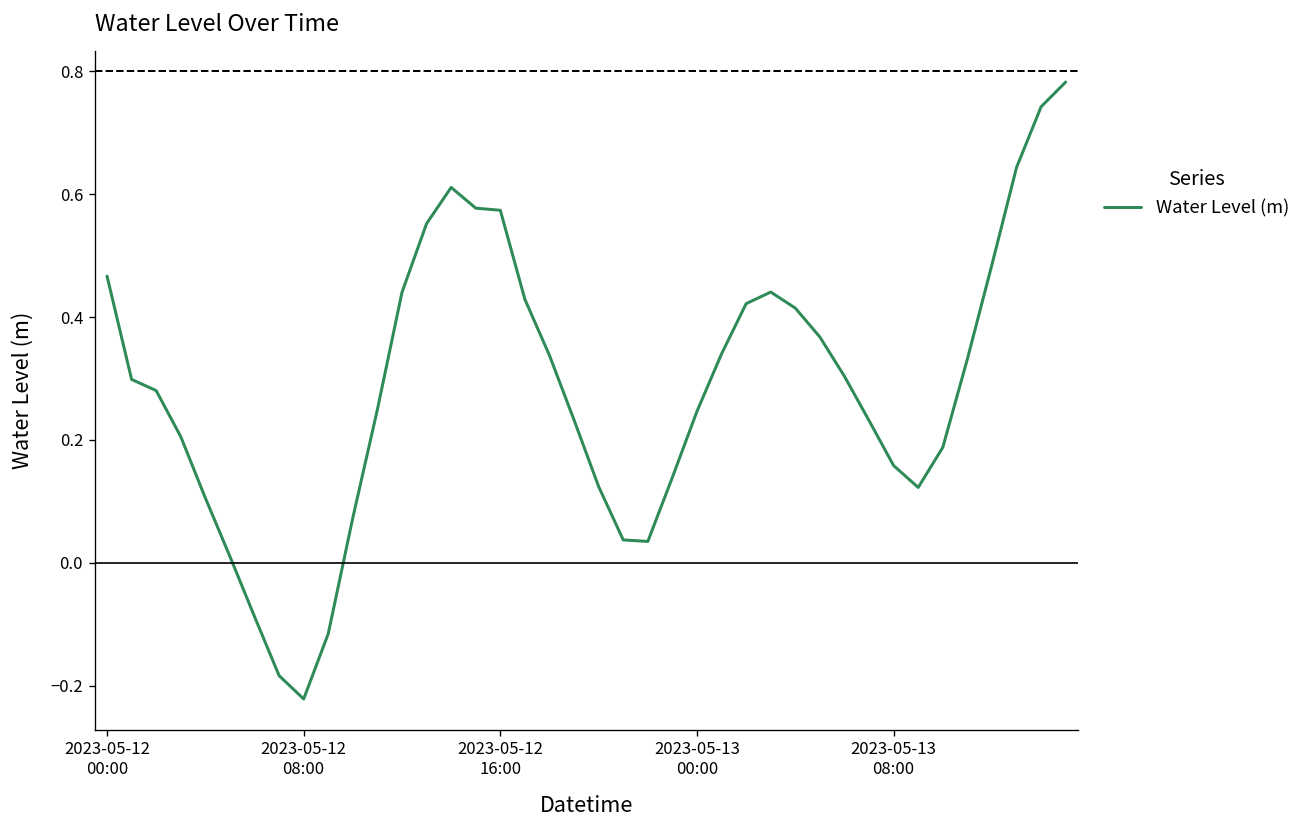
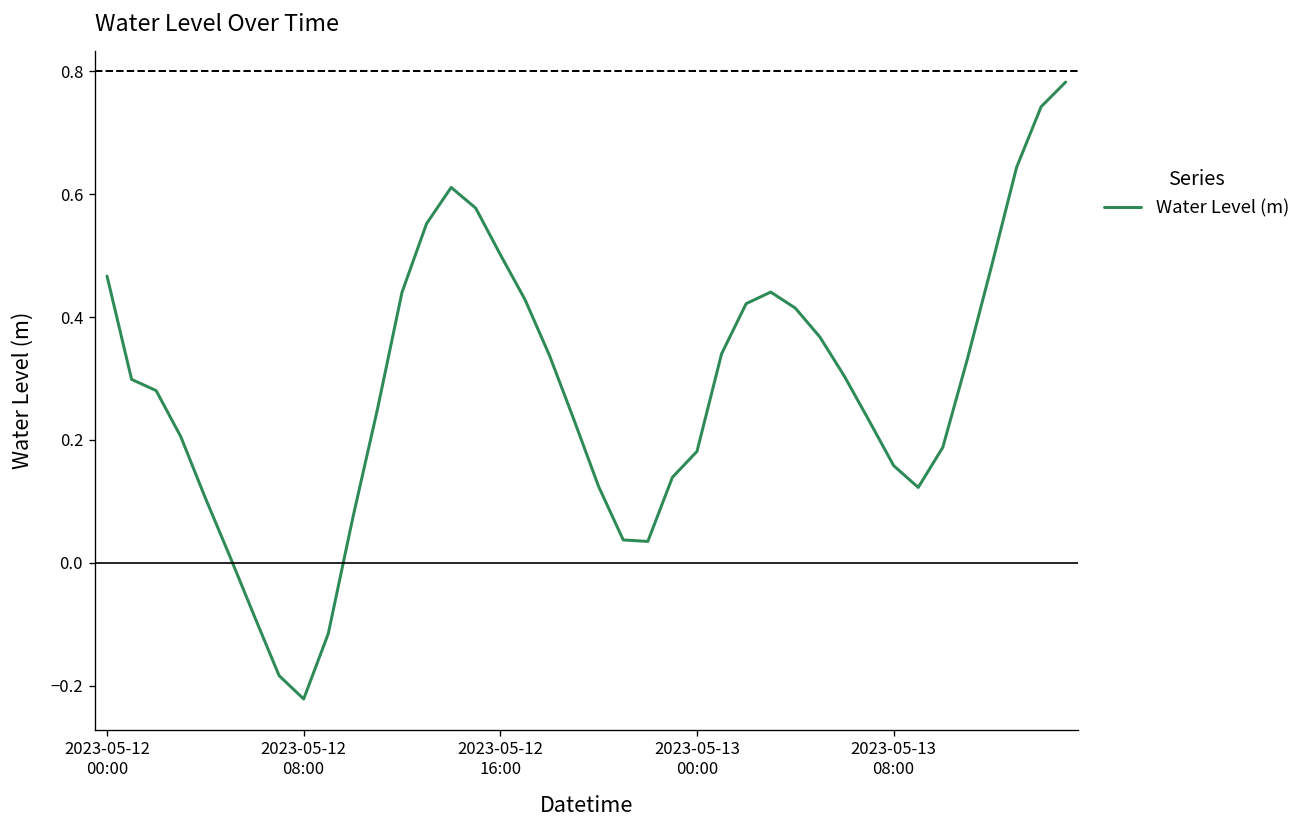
2023-05-12 16:00: 0.57 -> 0.50
2023-05-13 00:00: 0.25 -> 0.18
